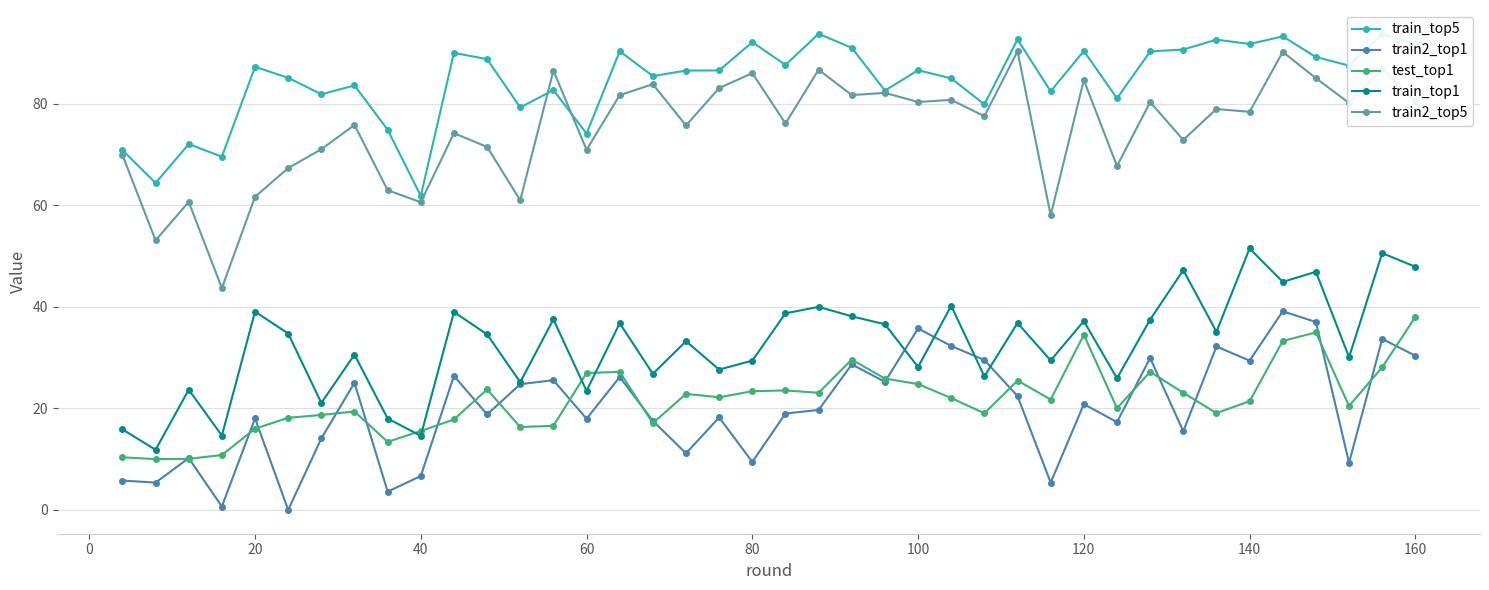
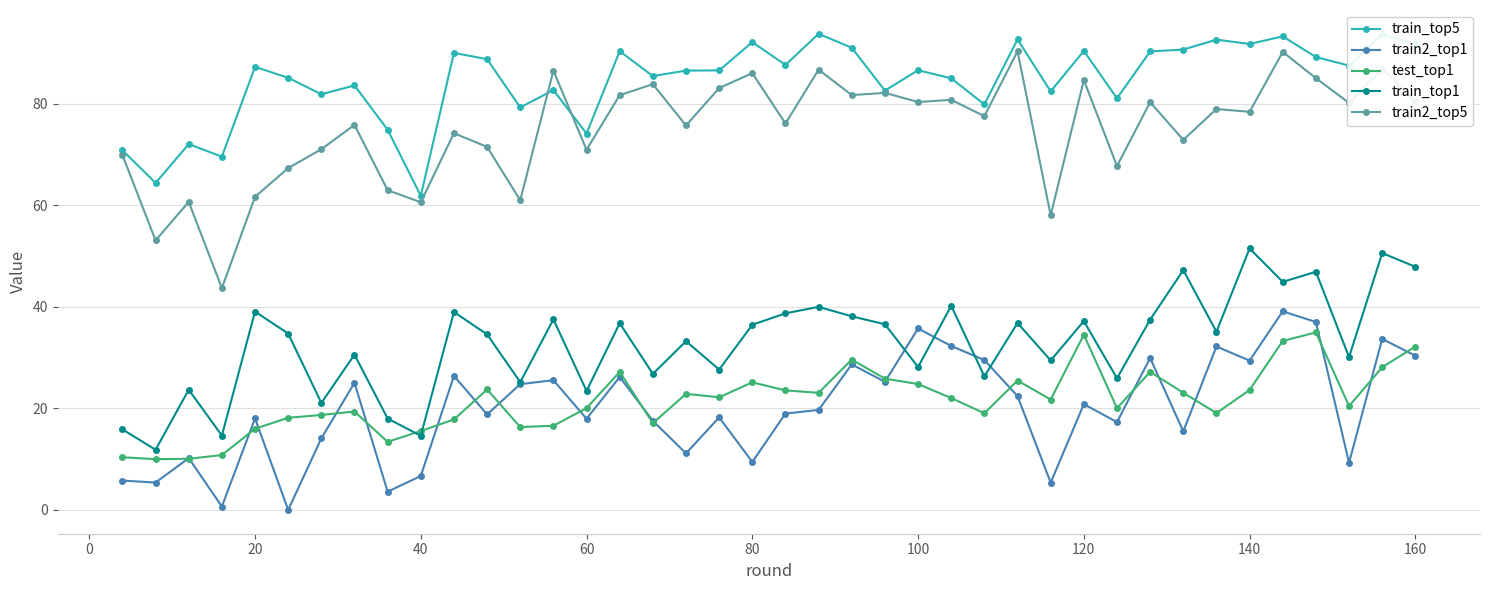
test_top1, 60: 27 -> 20
test_top1, 80: 23 -> 25
train_top1, 80: 29 -> 36
test_top1, 140: 21 -> 24
test_top1, 160: 38 -> 32
